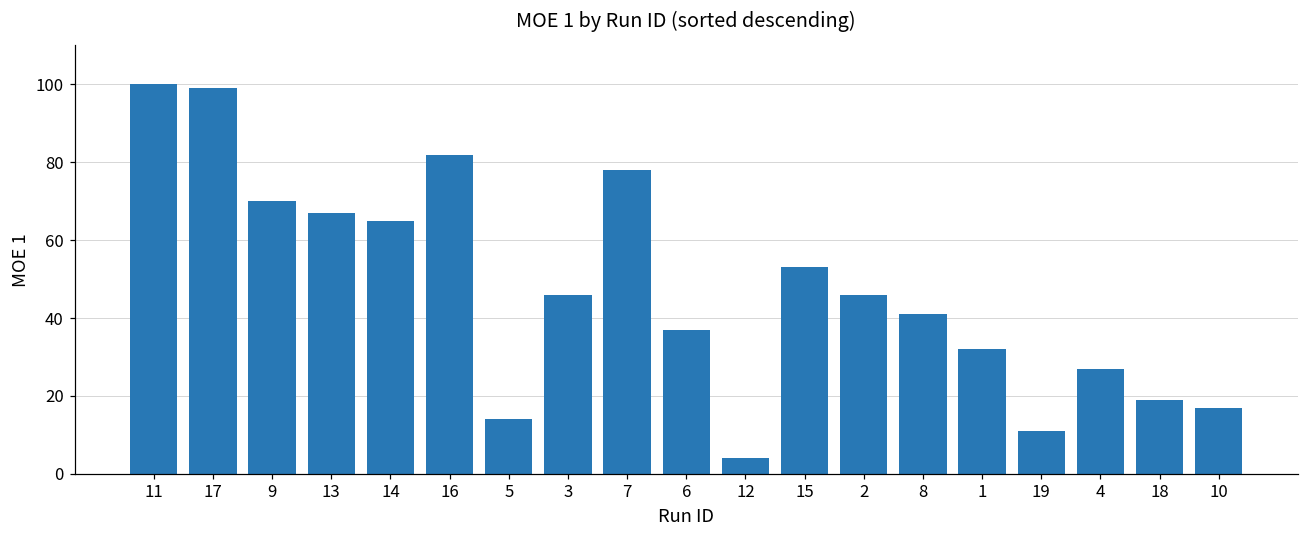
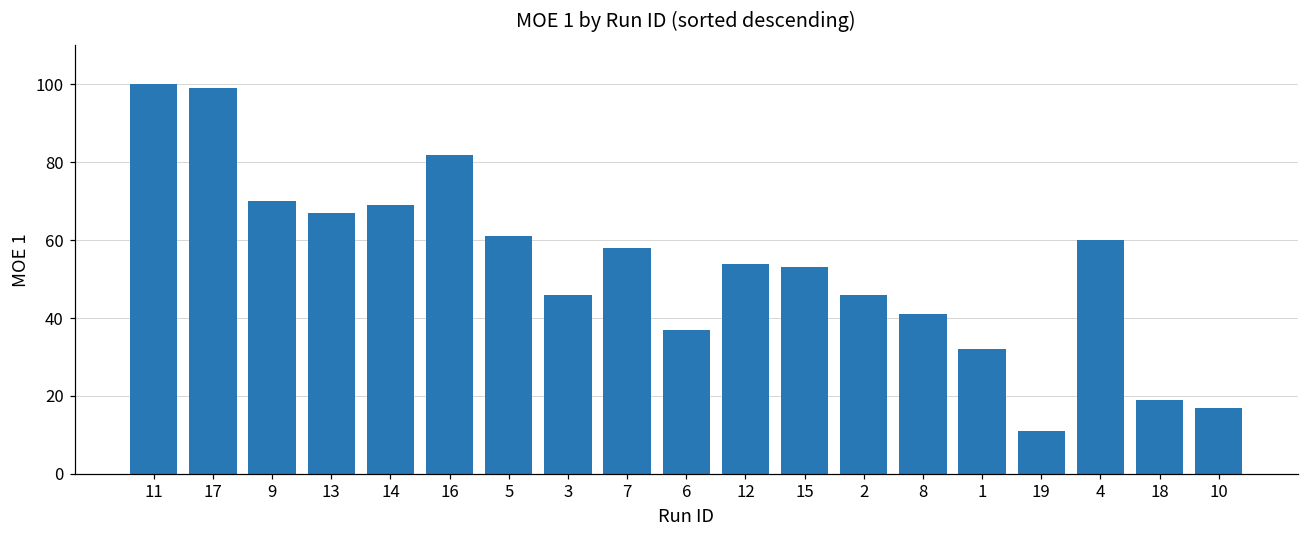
14: 65 -> 69
5: 14 -> 61
7: 78 -> 58
12: 4 -> 54
4: 27 -> 60
